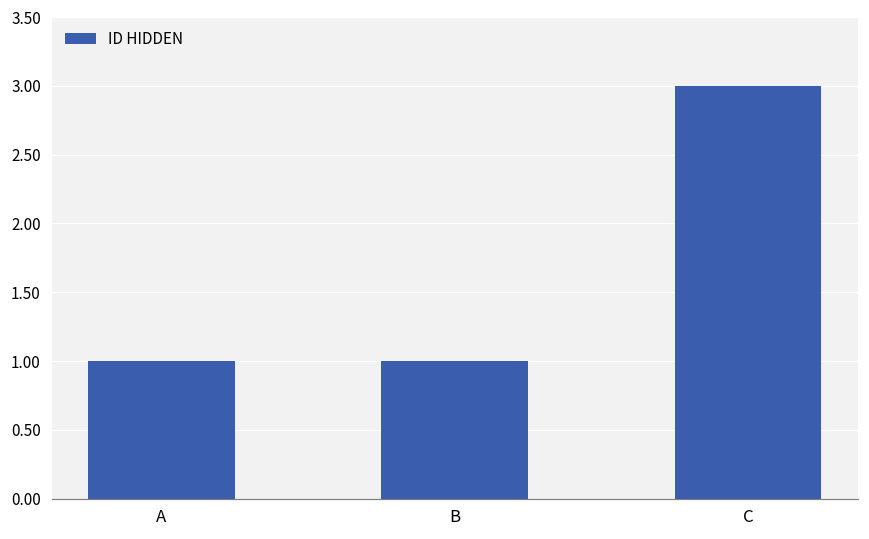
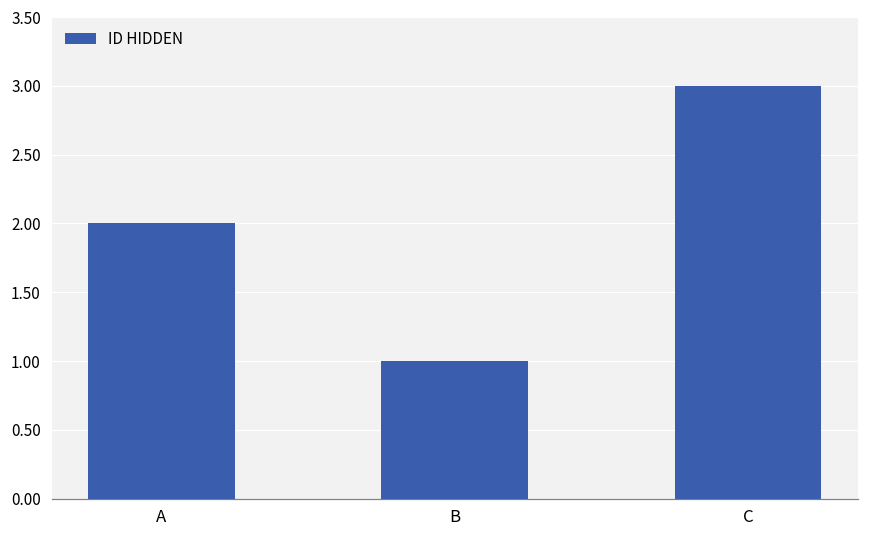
A: 1 -> 2
